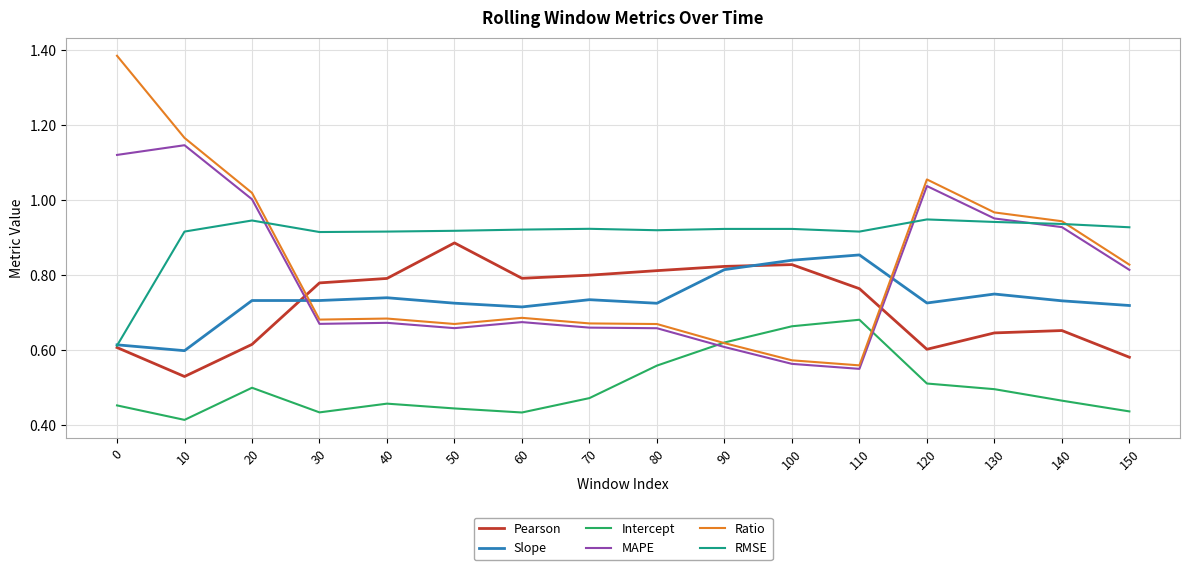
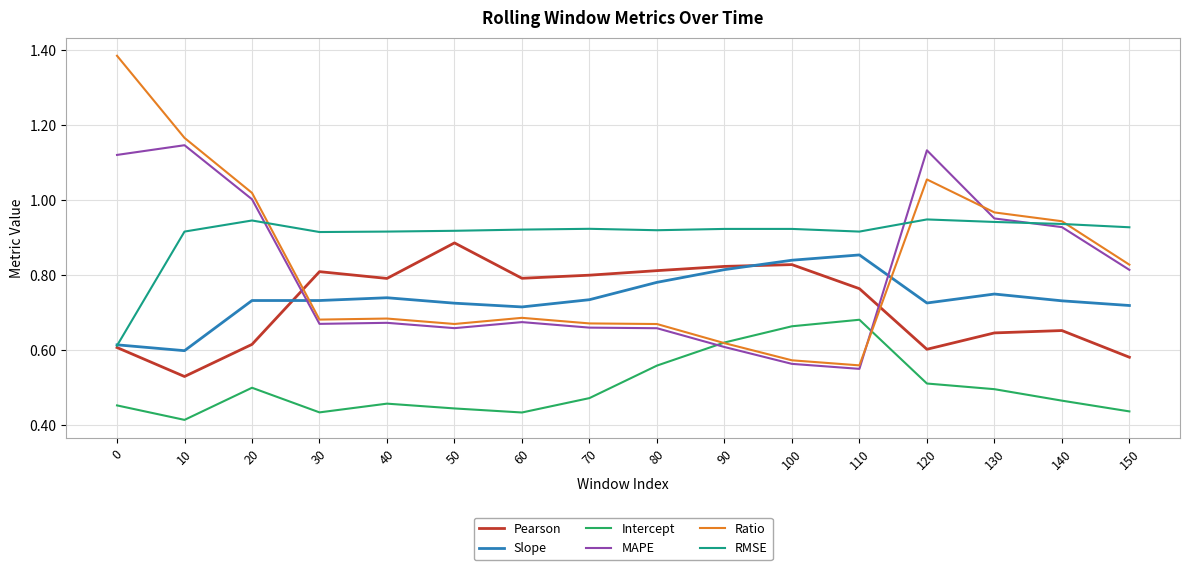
Pearson, 30: 0.78 -> 0.81
Slope, 80: 0.72 -> 0.78
MAPE, 120: 1.04 -> 1.13
